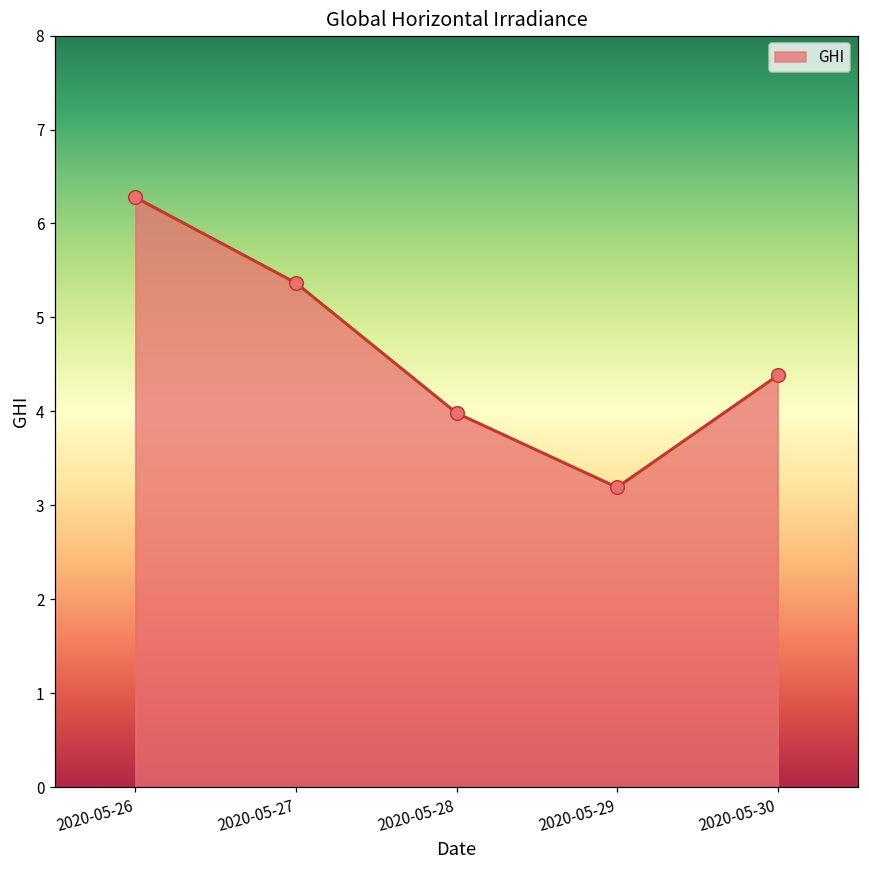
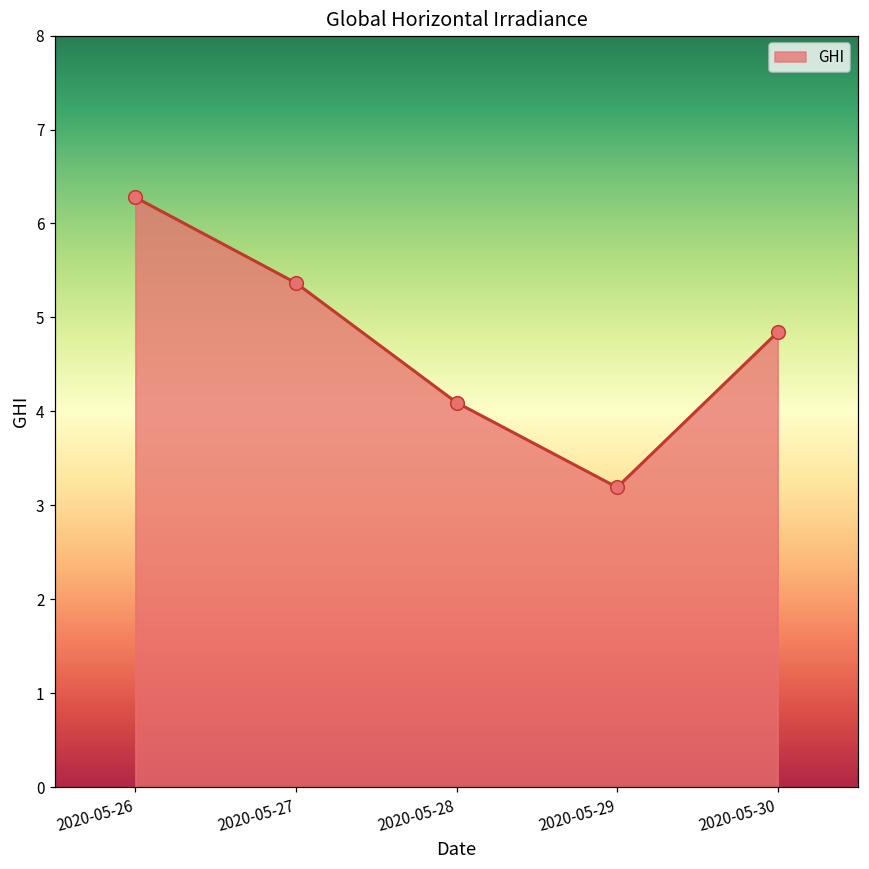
2020-05-28: 4.0 -> 4.1
2020-05-30: 4.4 -> 4.8
